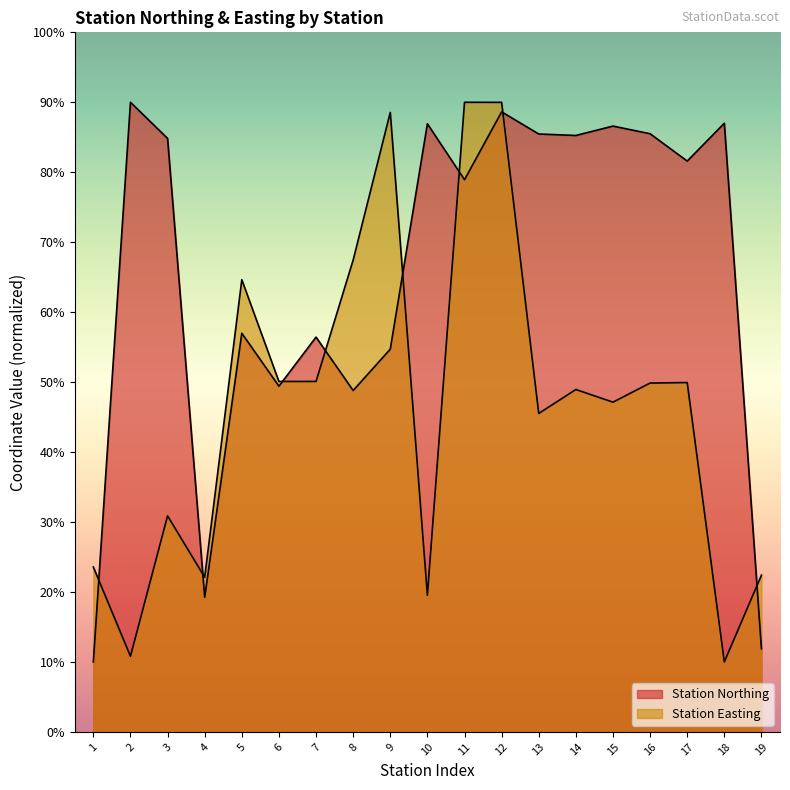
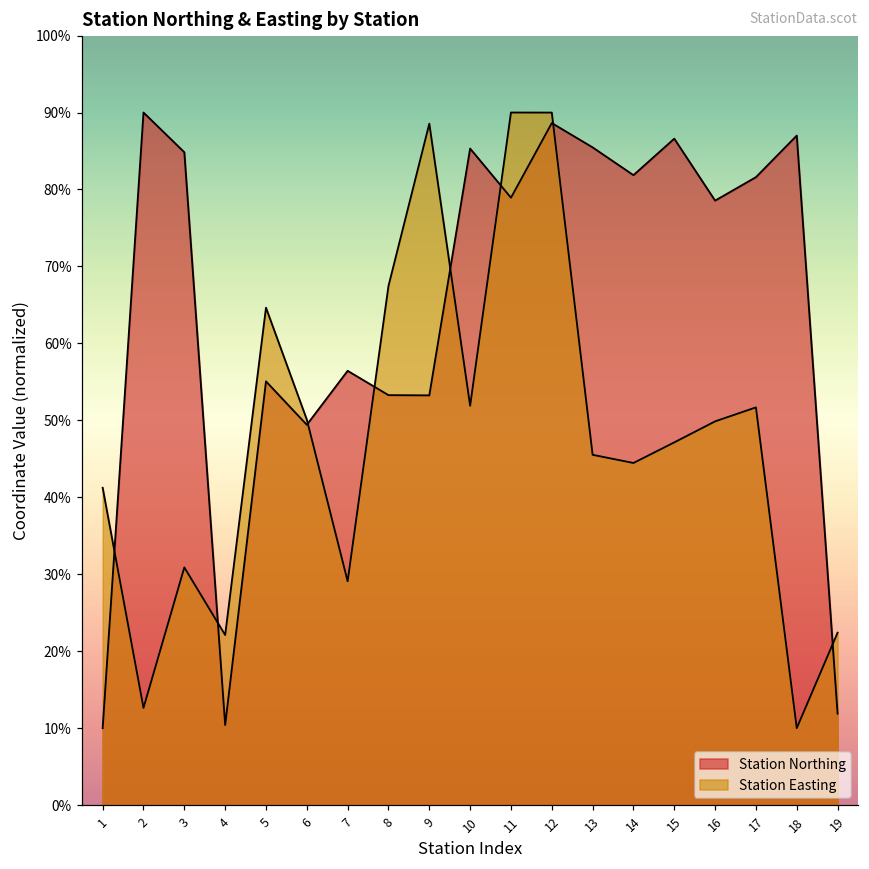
Station Easting, 1: 24% -> 41%
Station Easting, 2: 11% -> 13%
Station Northing, 4: 19% -> 10%
Station Northing, 5: 57% -> 55%
Station Easting, 7: 50% -> 29%
Station Northing, 8: 49% -> 53%
Station Northing, 9: 55% -> 53%
Station Northing, 10: 87% -> 85%
Station Easting, 10: 20% -> 52%
Station Northing, 14: 85% -> 82%
Station Easting, 14: 49% -> 44%
Station Northing, 16: 86% -> 79%
Station Easting, 17: 50% -> 52%
